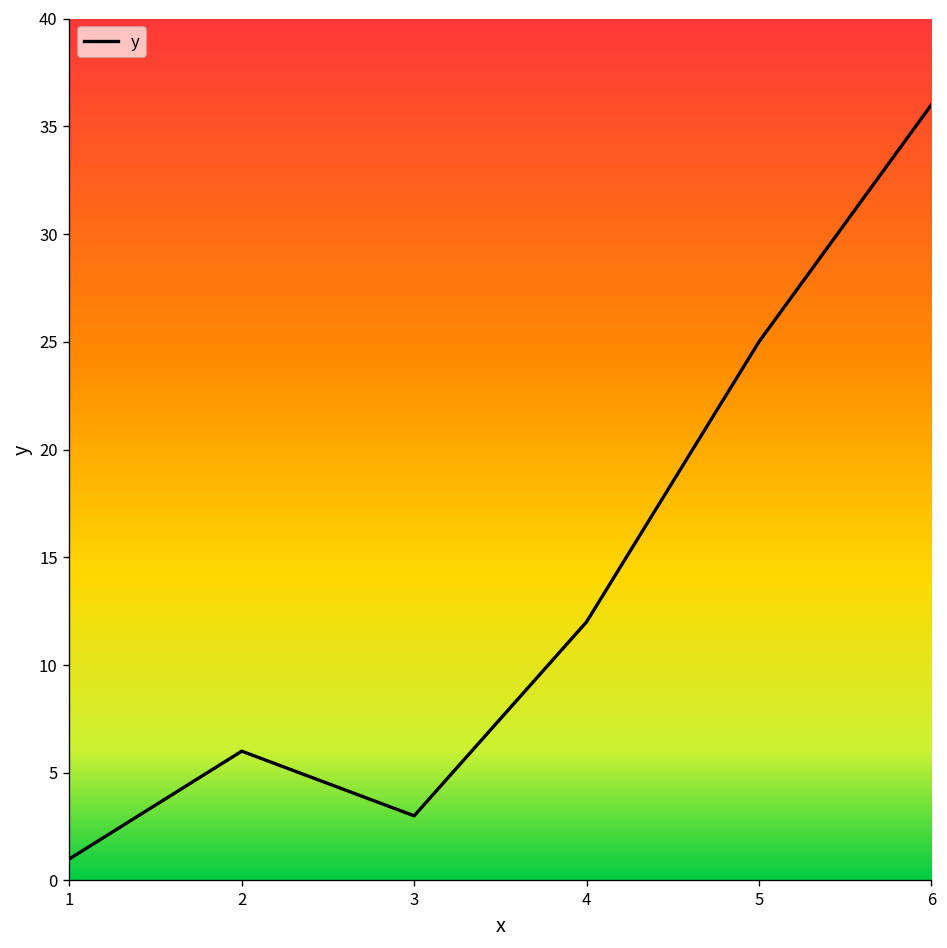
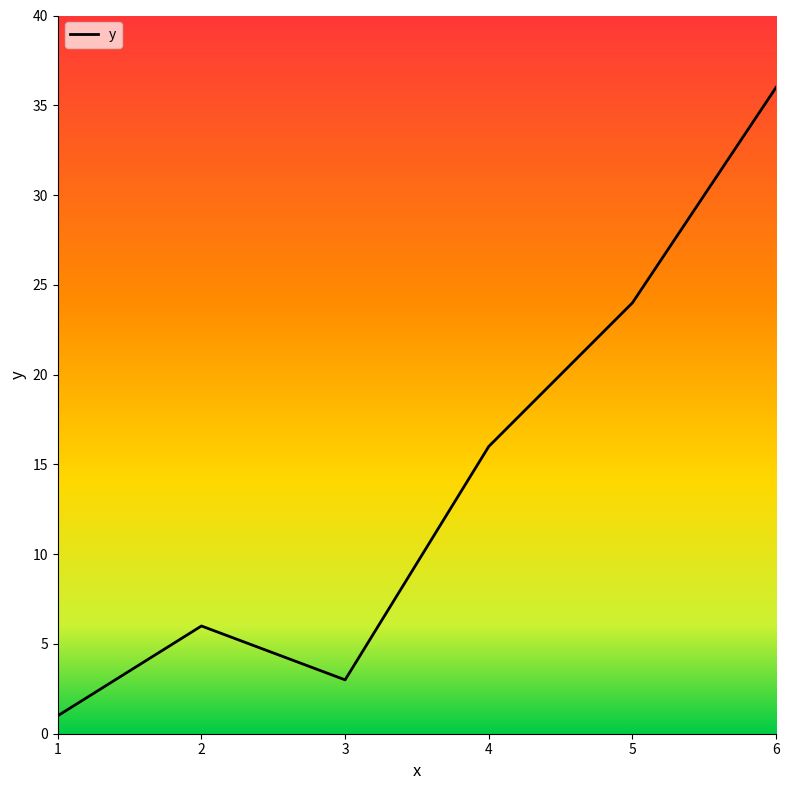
4: 12 -> 16
5: 25 -> 24
